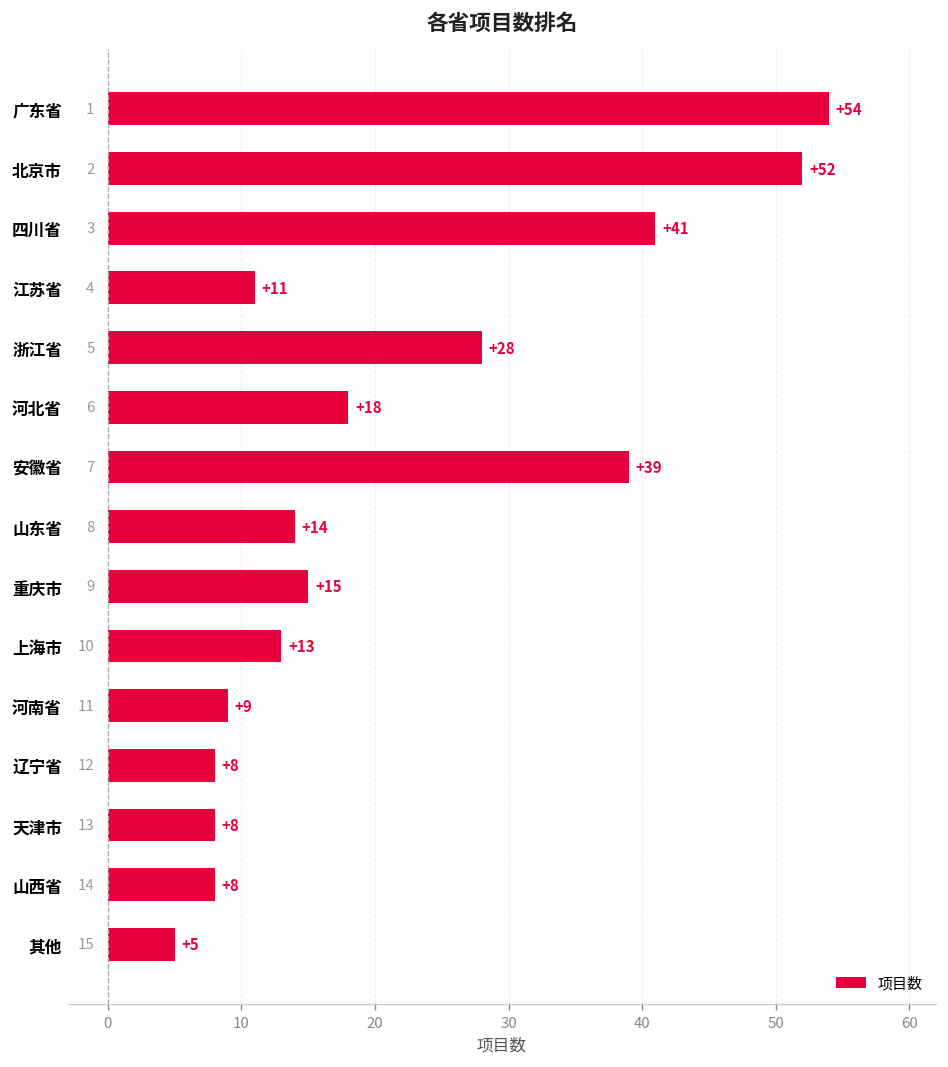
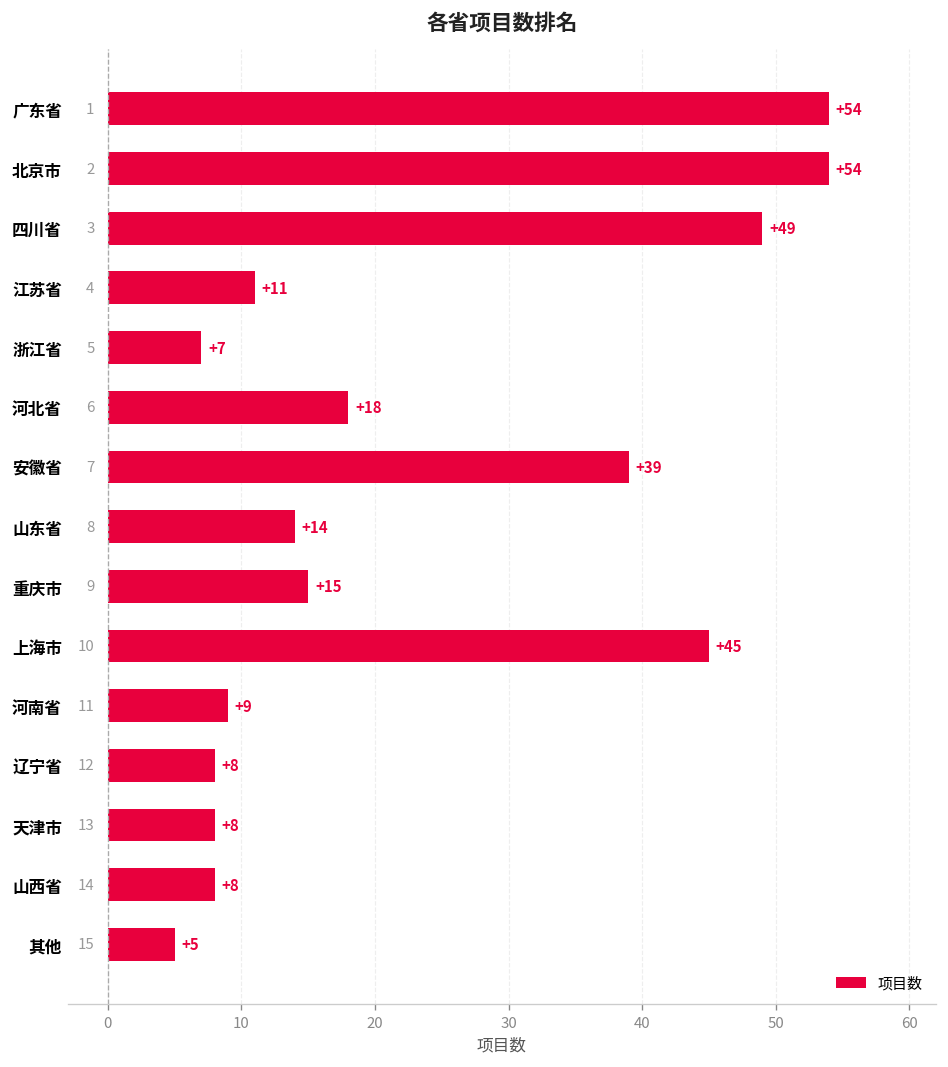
北京市: +52 -> +54
四川省: +41 -> +49
浙江省: +28 -> +7
上海市: +13 -> +45
